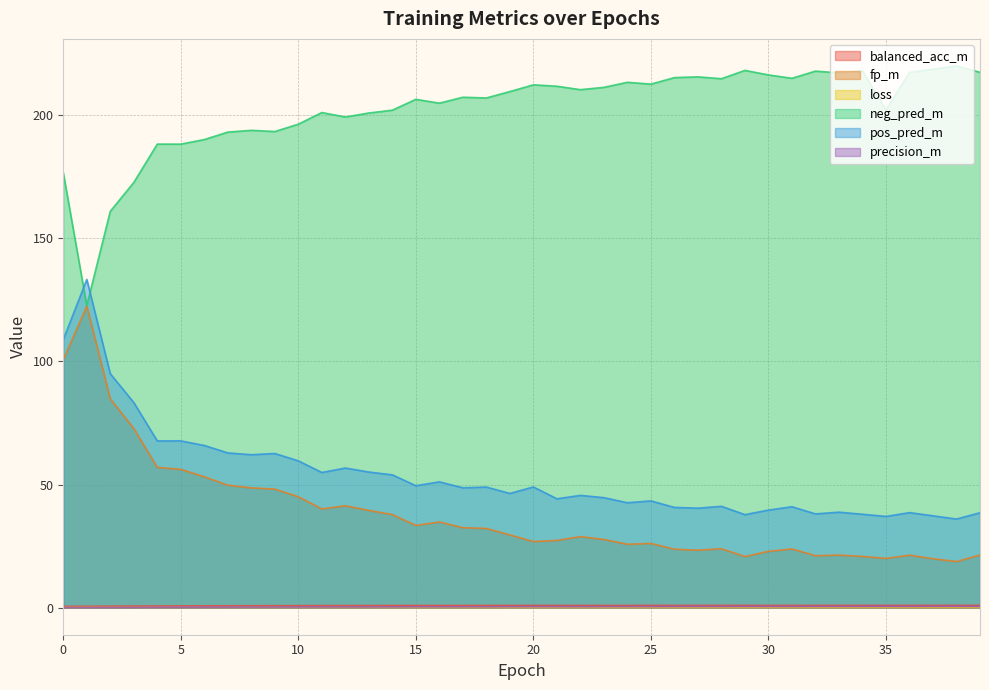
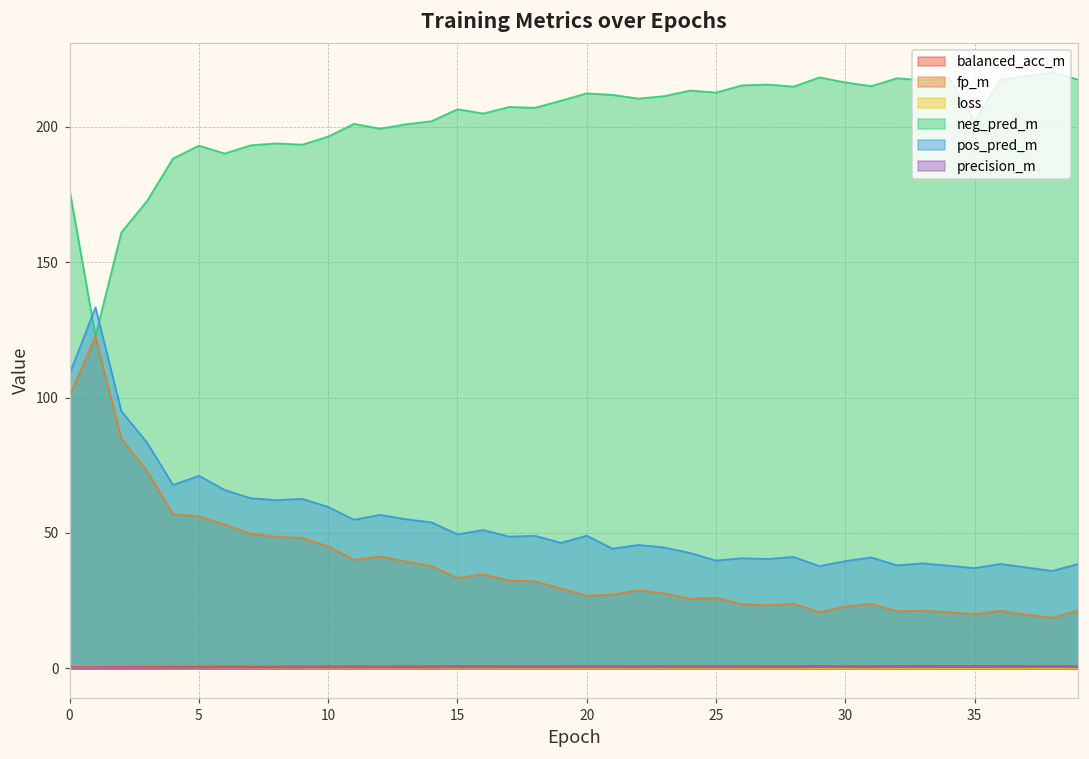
neg_pred_m, 5: 188 -> 193
pos_pred_m, 5: 68 -> 71
pos_pred_m, 25: 43 -> 40
